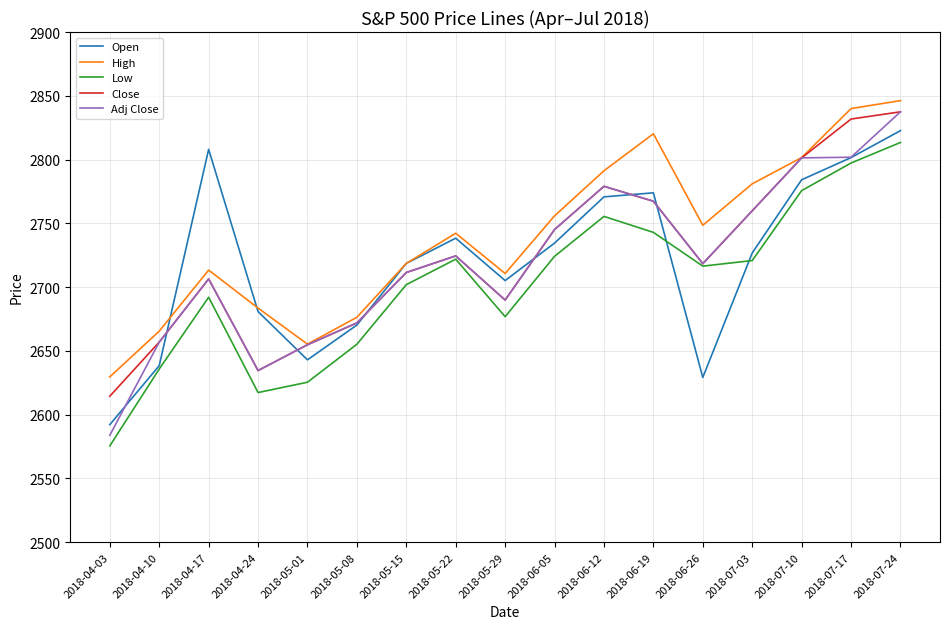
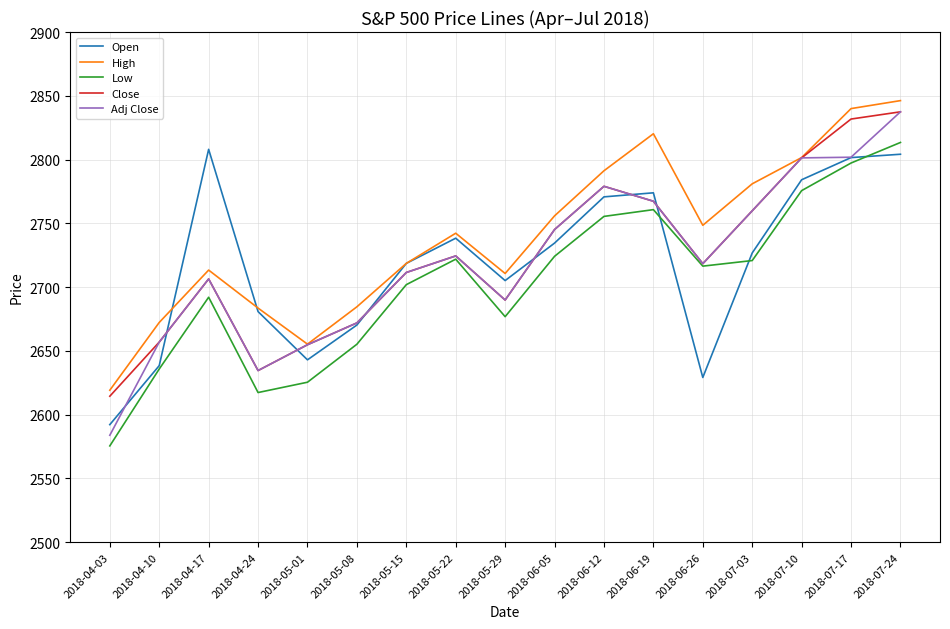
High, 2018-04-03: 2630 -> 2619
High, 2018-04-10: 2665 -> 2672
High, 2018-05-08: 2676 -> 2685
Low, 2018-06-19: 2743 -> 2761
Open, 2018-07-24: 2823 -> 2804
